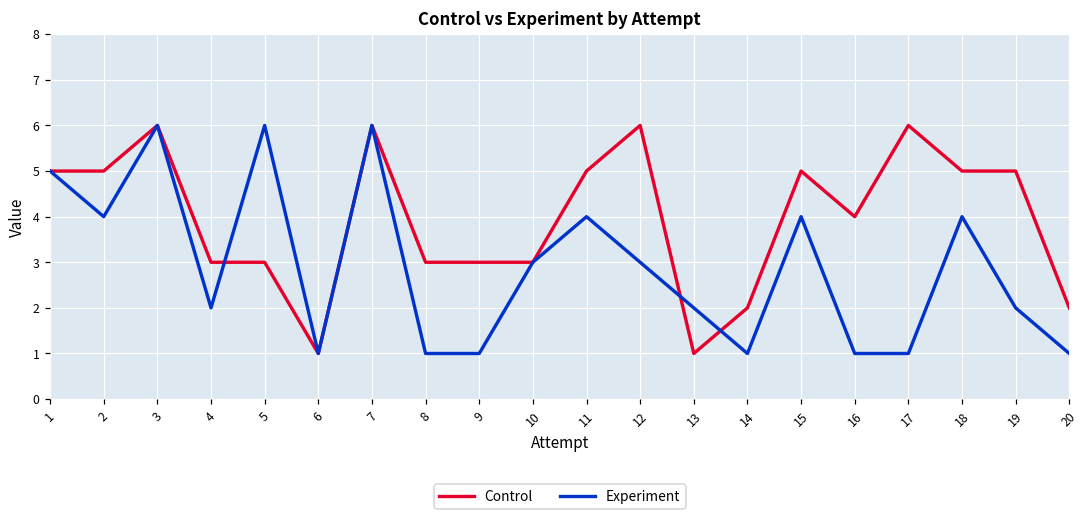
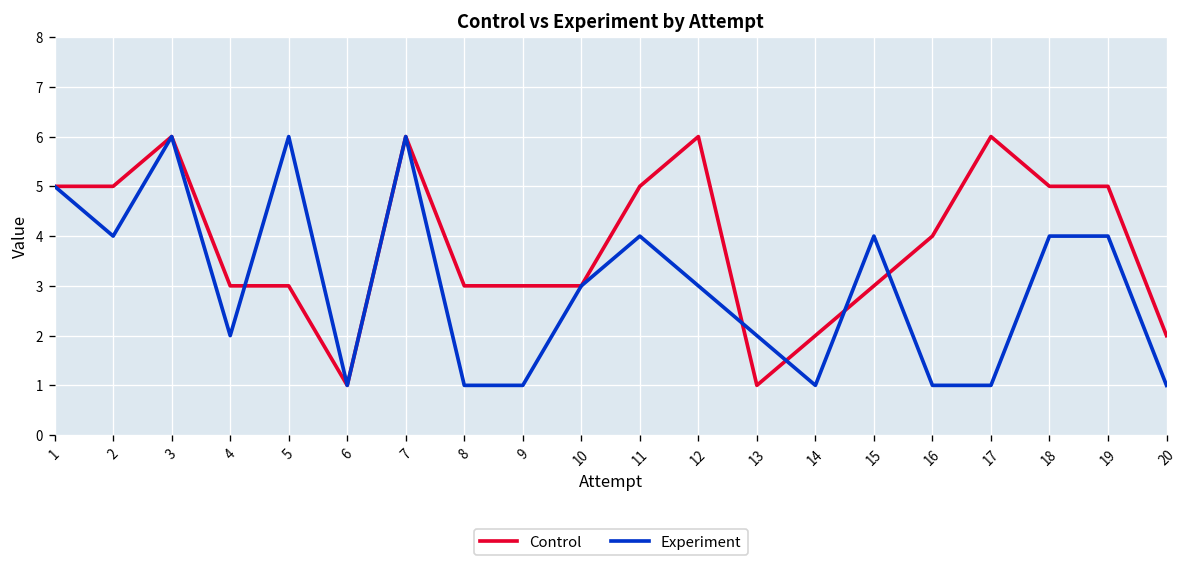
Control, 15: 5 -> 3
Experiment, 19: 2 -> 4
